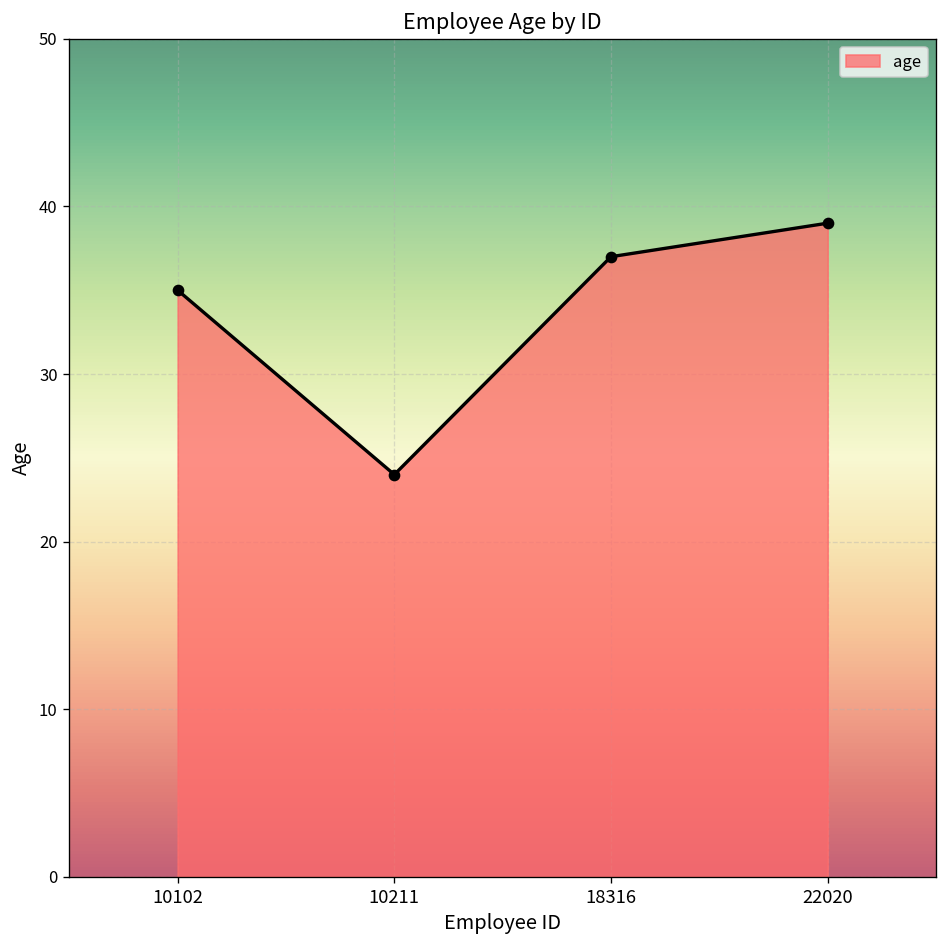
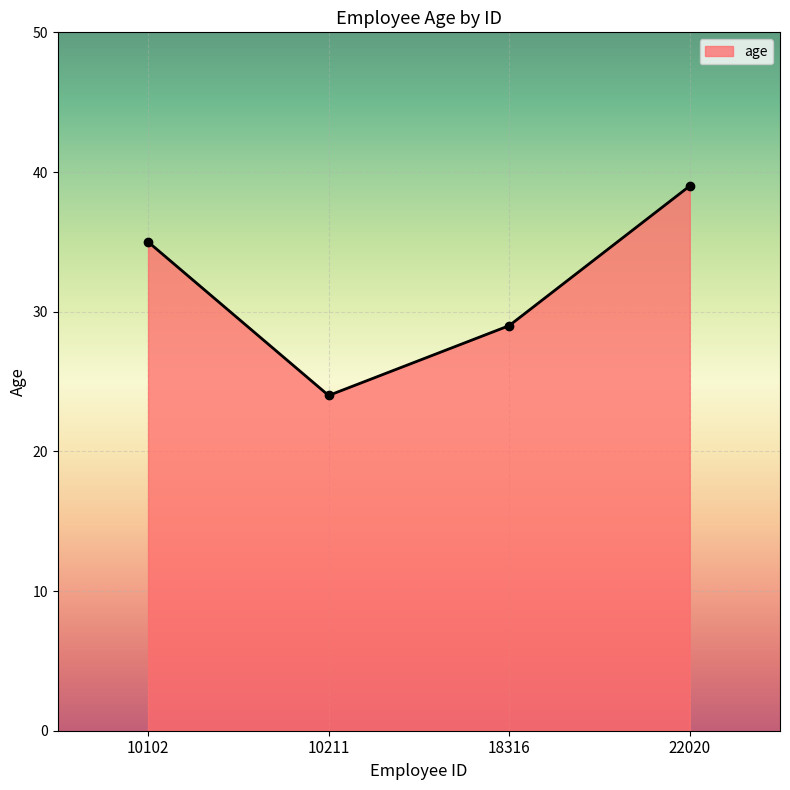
18316: 37 -> 29
